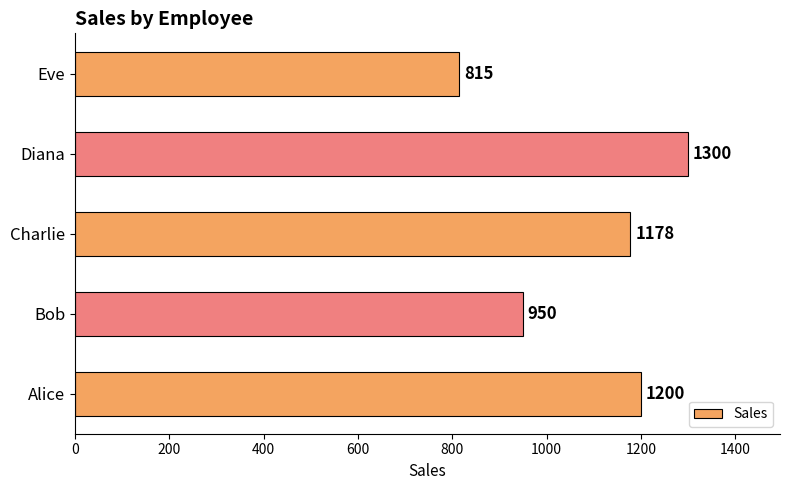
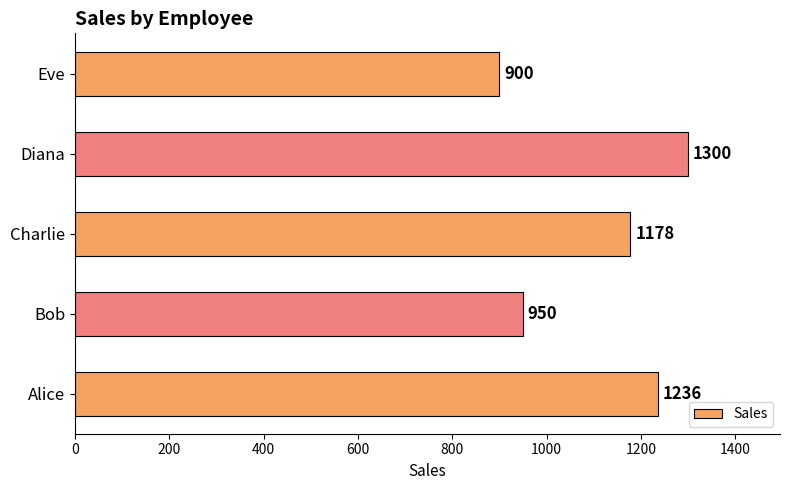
Eve: 815 -> 900
Alice: 1200 -> 1236
